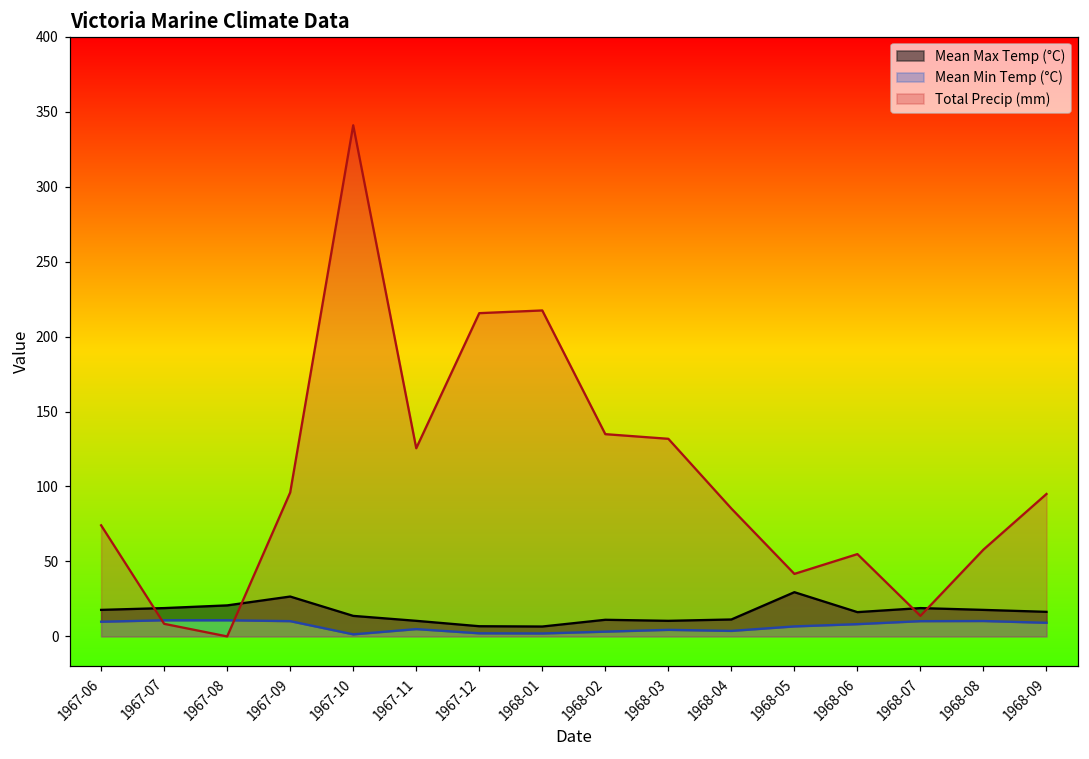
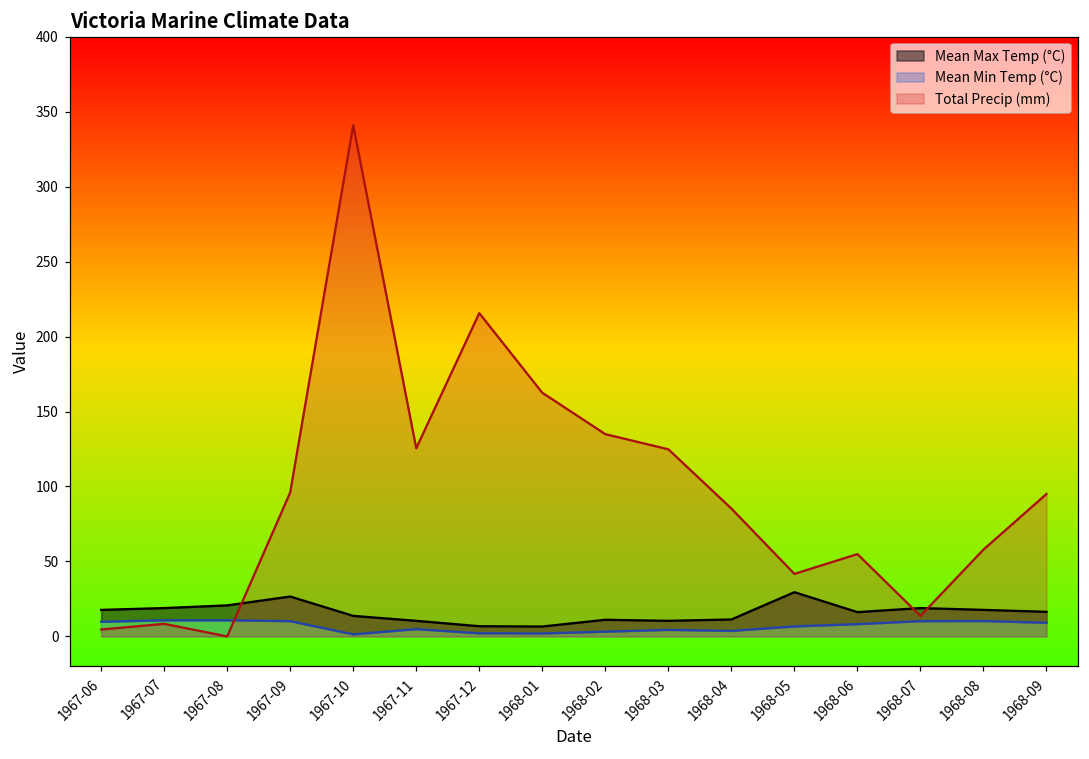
Total Precip (mm), 1967-06: 74 -> 5
Total Precip (mm), 1968-01: 217 -> 163
Total Precip (mm), 1968-03: 132 -> 125
